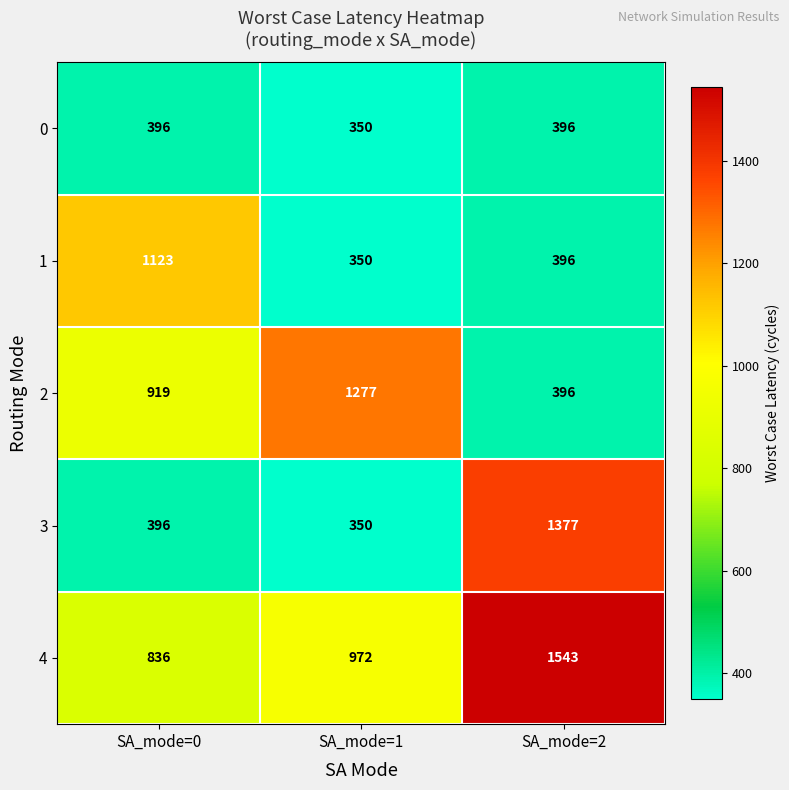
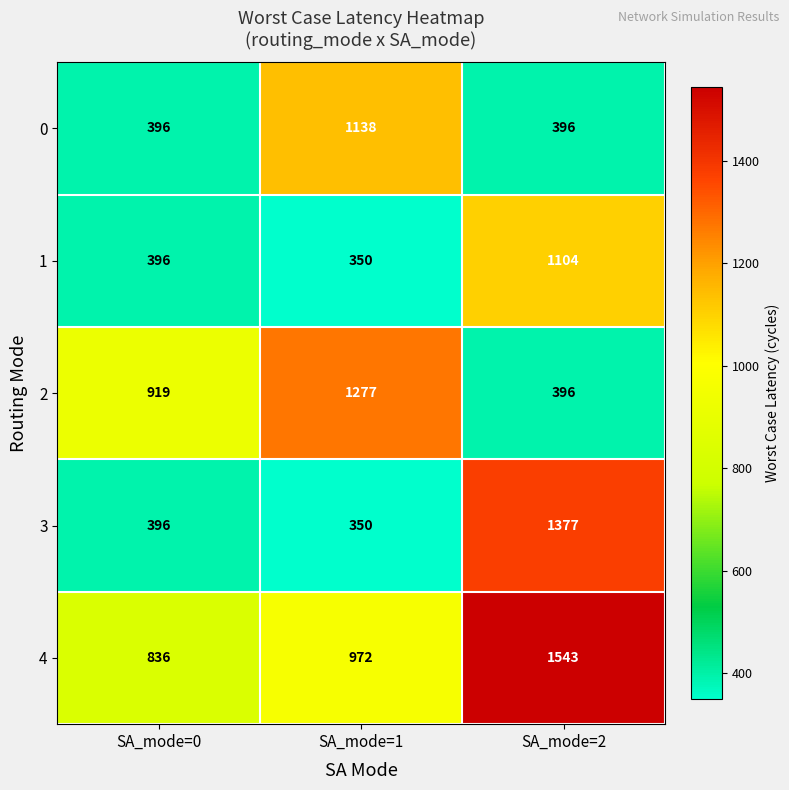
0, SA_mode=1: 350 -> 1138
1, SA_mode=0: 1123 -> 396
1, SA_mode=2: 396 -> 1104
